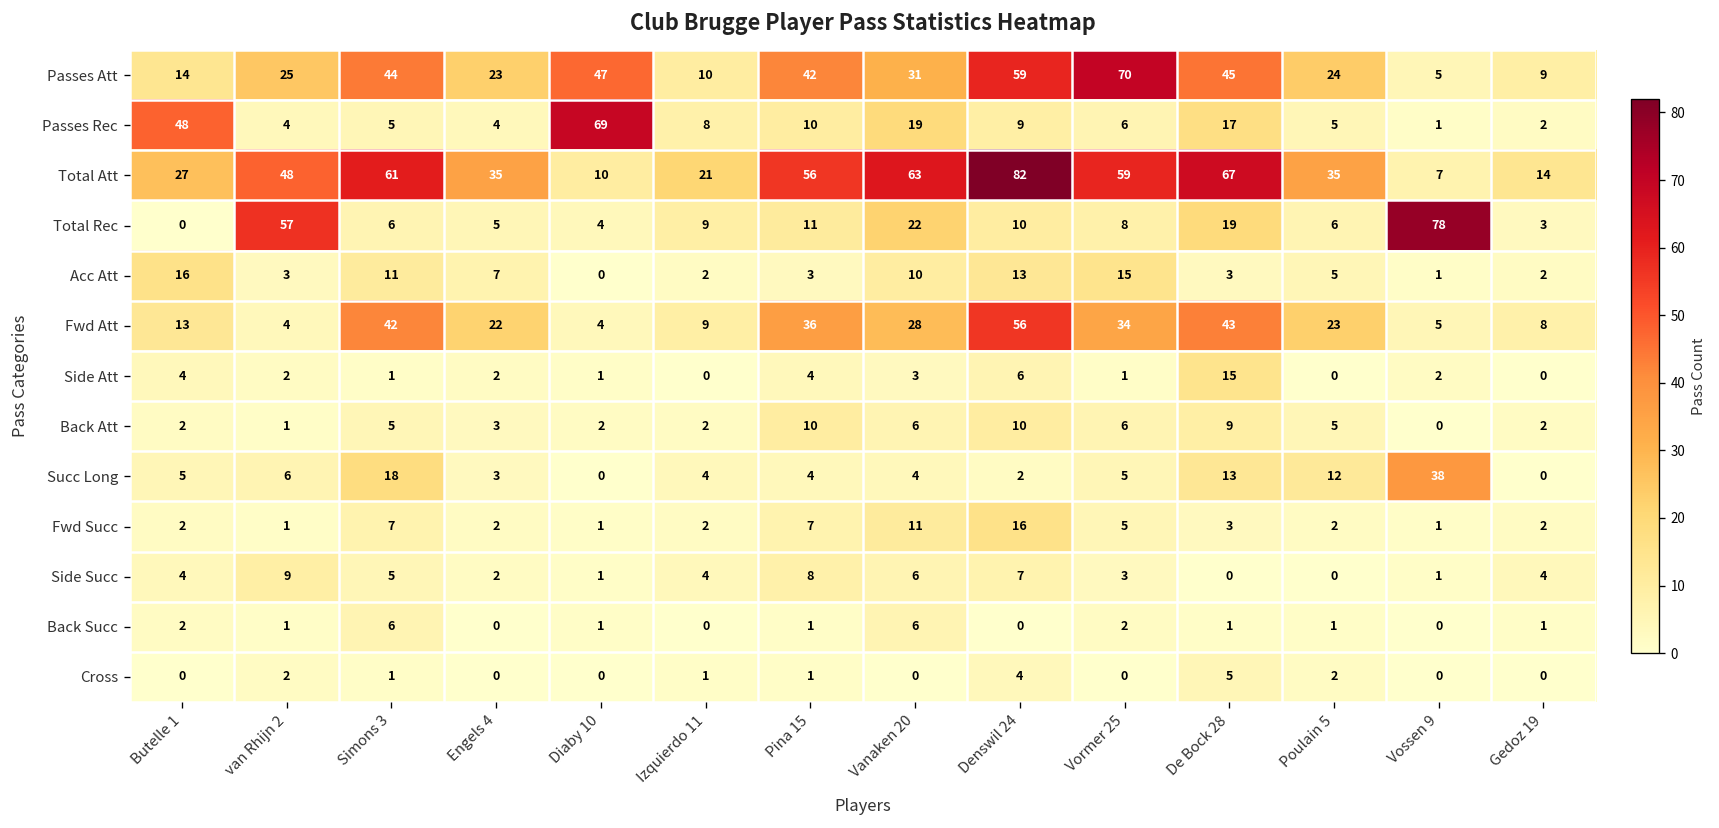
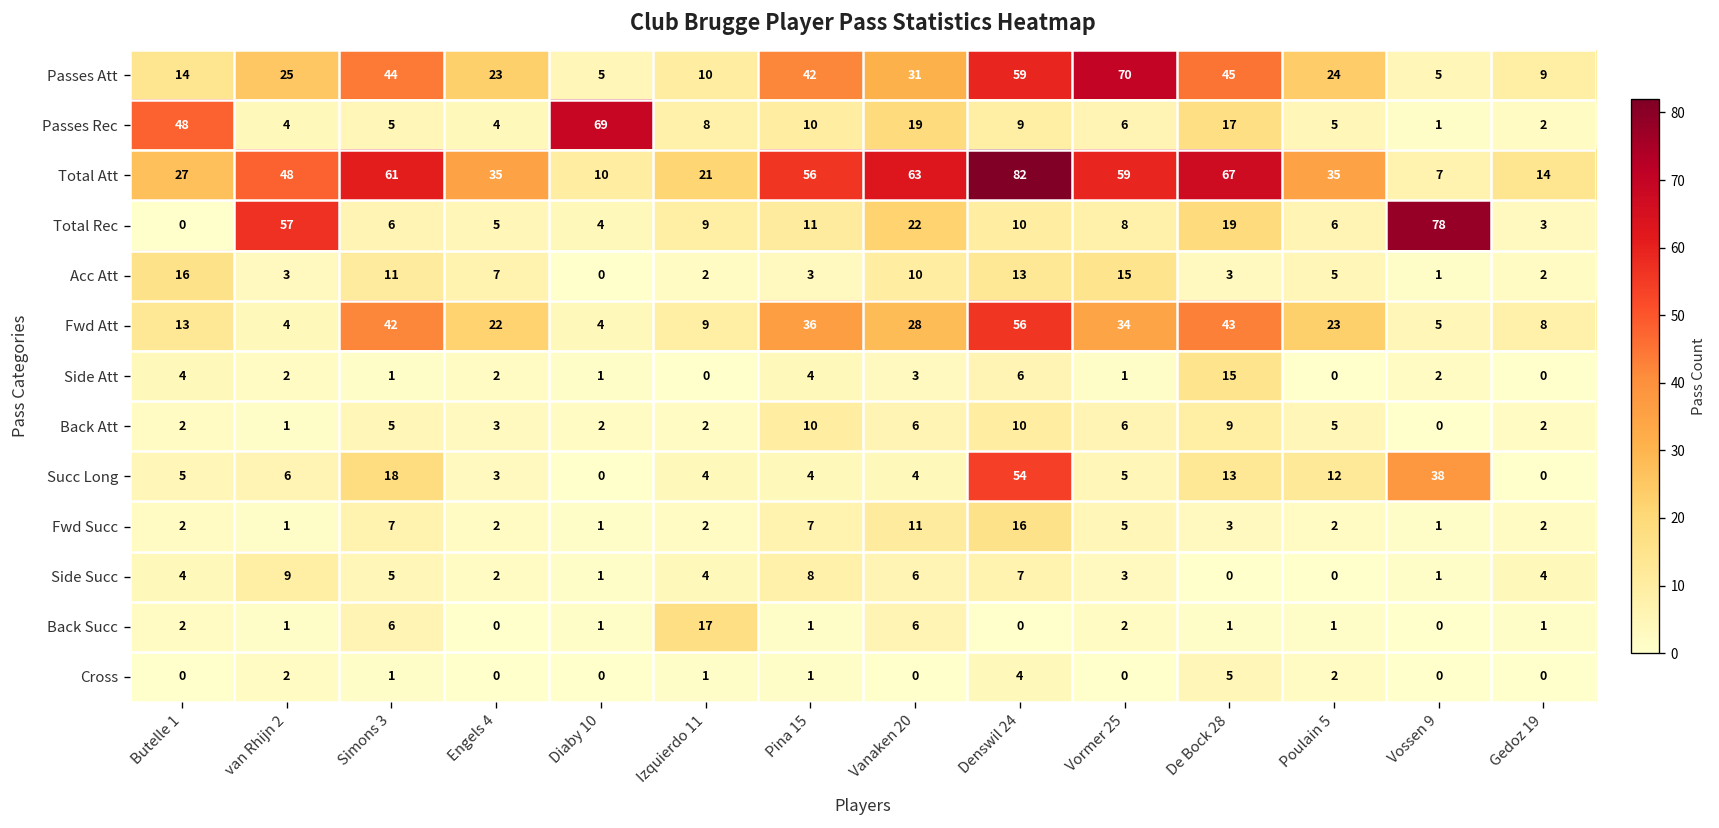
Passes Att, Diaby 10: 47 -> 5
Succ Long, Denswil 24: 2 -> 54
Back Succ, Izquierdo 11: 0 -> 17
